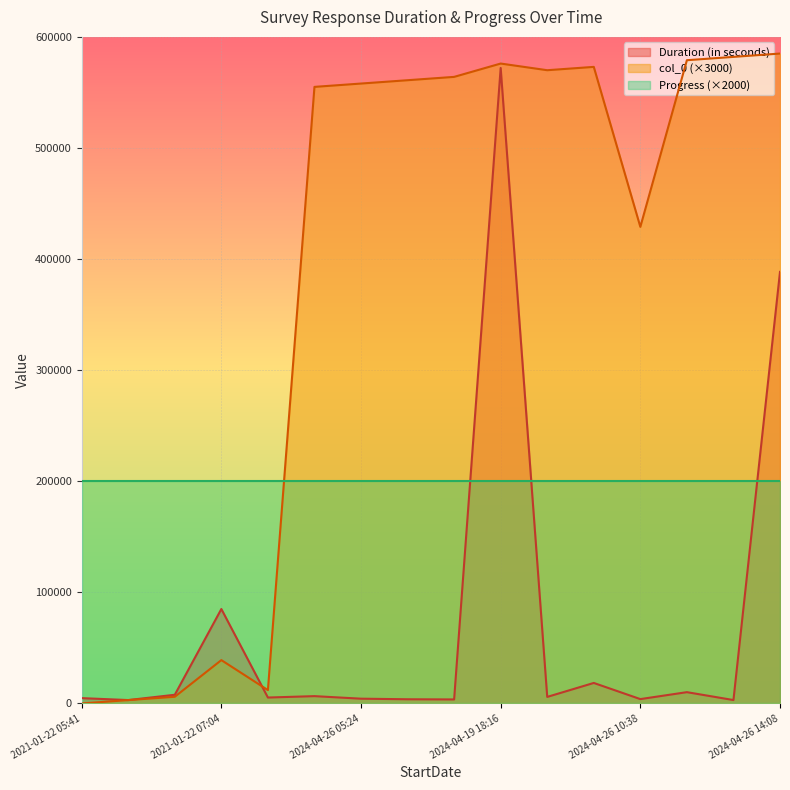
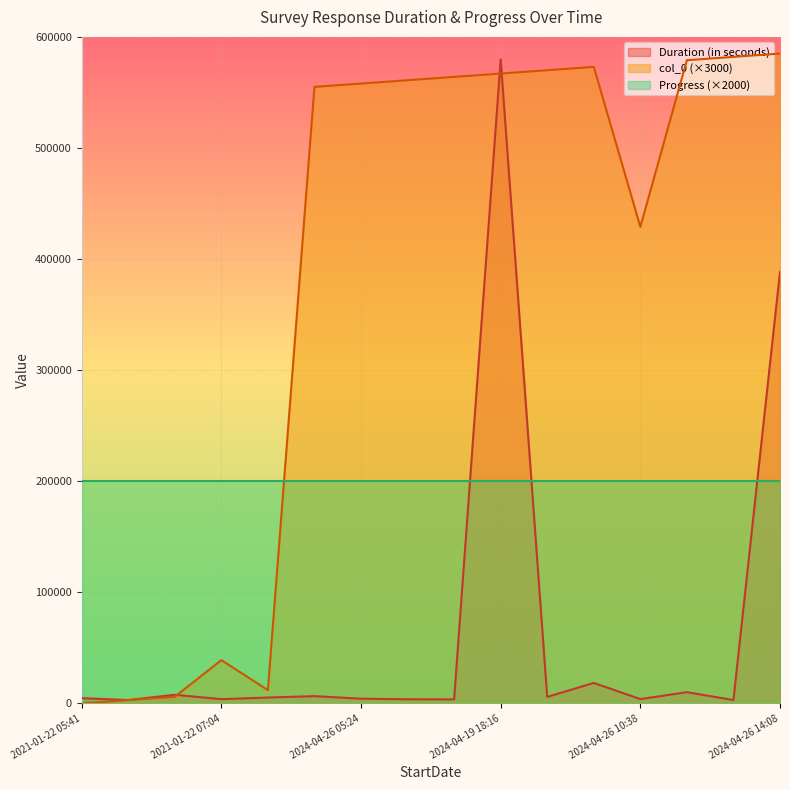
Duration (in seconds), 2021-01-22 07:04: 85000 -> 4000
Duration (in seconds), 2024-04-19 18:16: 572000 -> 580000
col_0 (×3000), 2024-04-19 18:16: 576000 -> 567000
